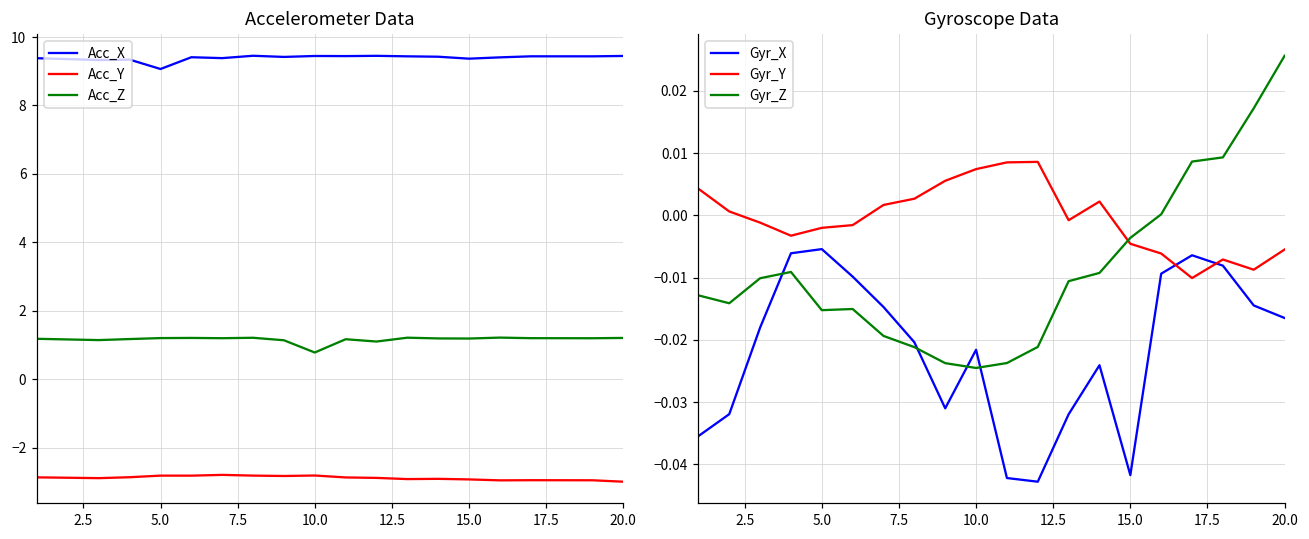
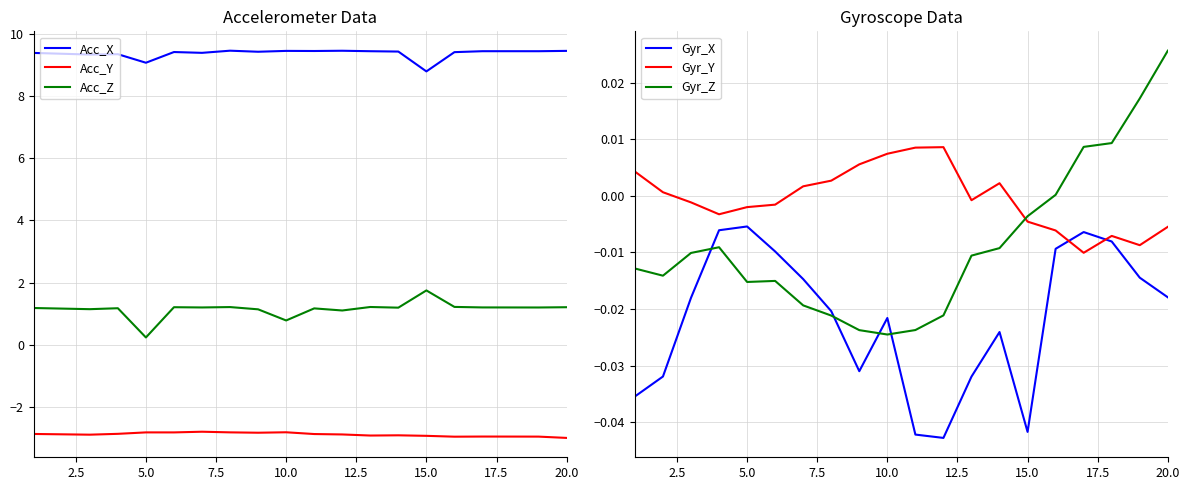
Accelerometer Data, Acc_Z, 5.0: 1.2 -> 0.2
Accelerometer Data, Acc_X, 15.0: 9.4 -> 8.8
Accelerometer Data, Acc_Z, 15.0: 1.2 -> 1.7
Gyroscope Data, Gyr_X, 20.0: -0.016 -> -0.018
